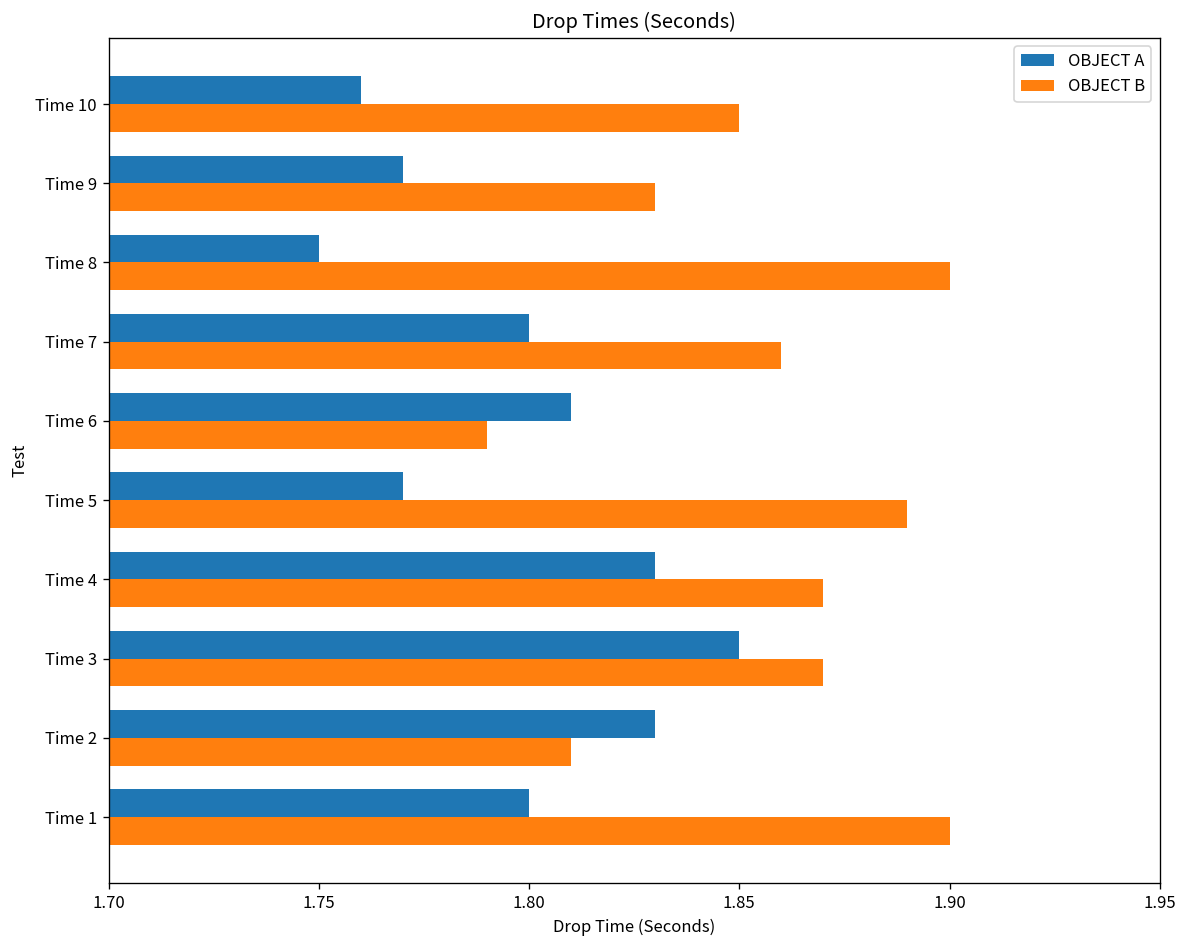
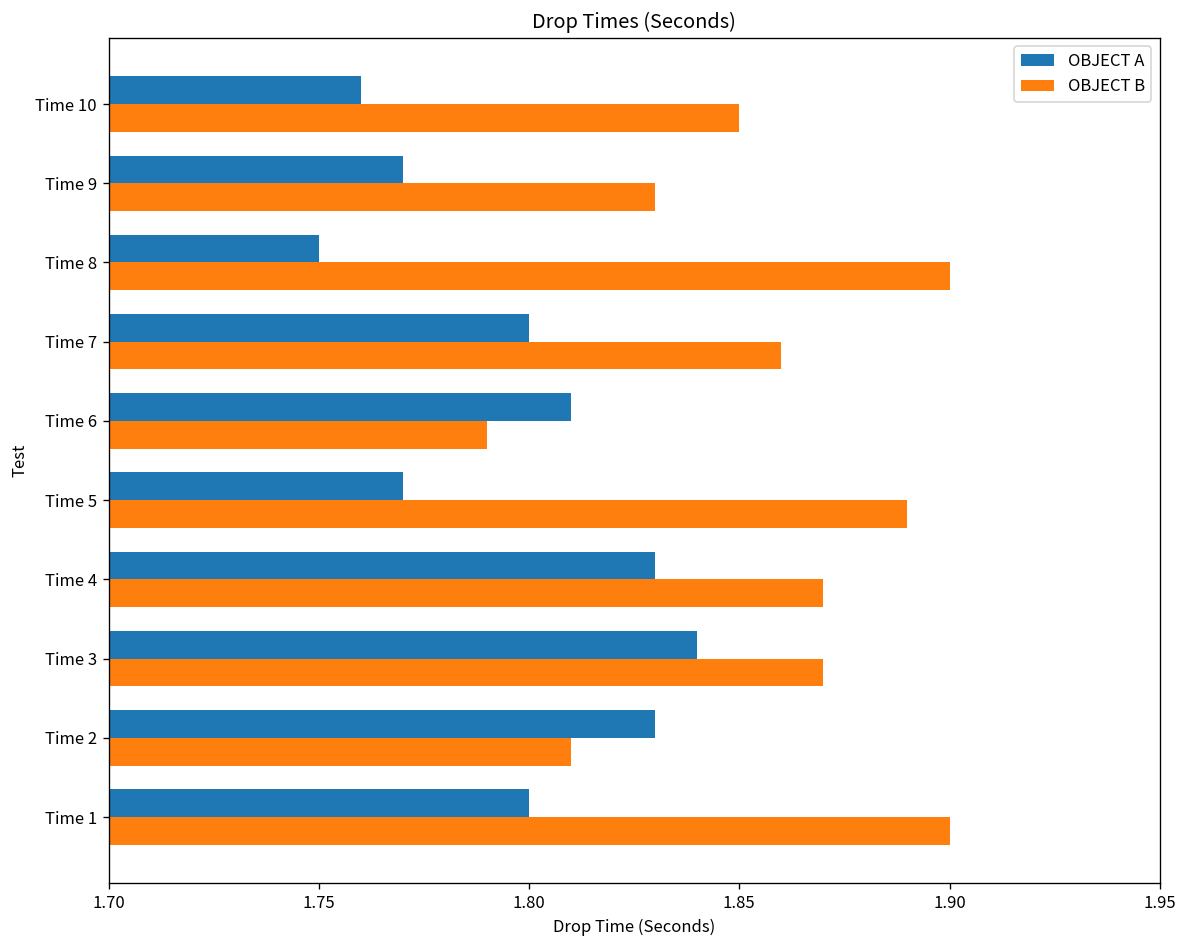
OBJECT A, Time 3: 1.85 -> 1.84
